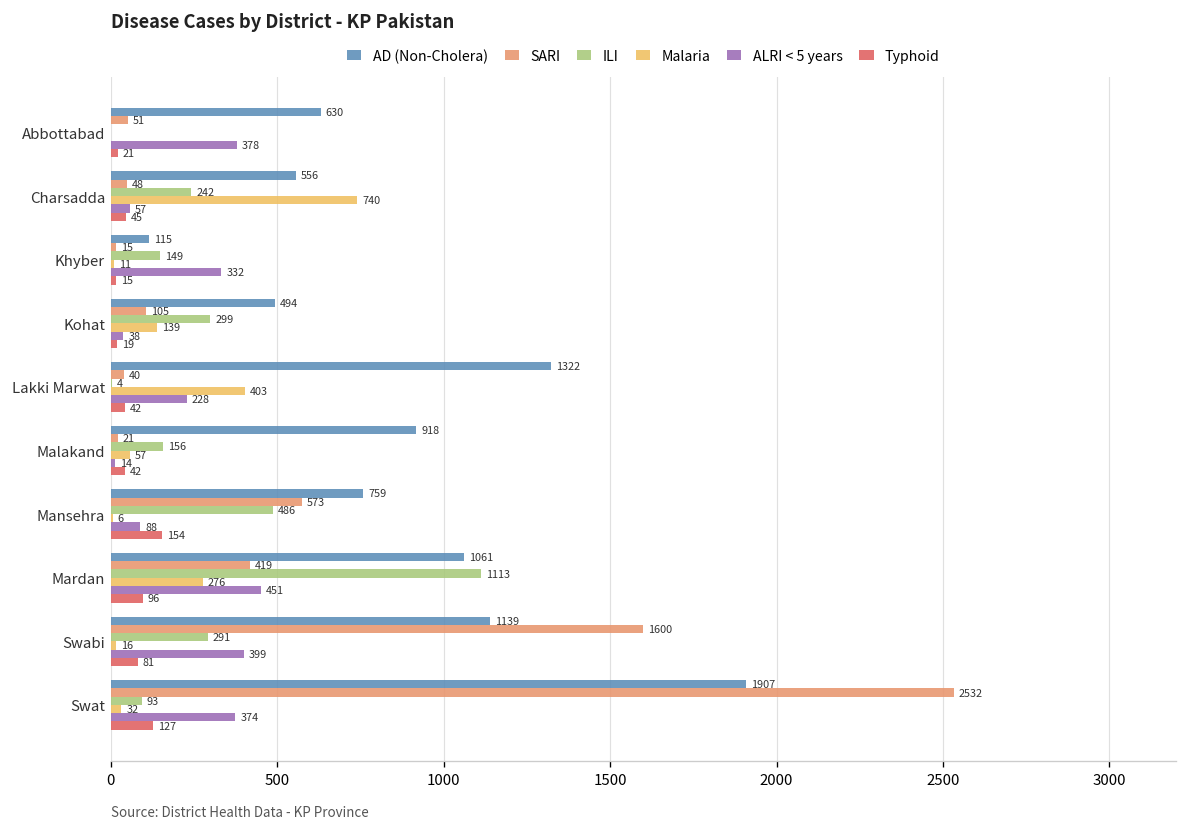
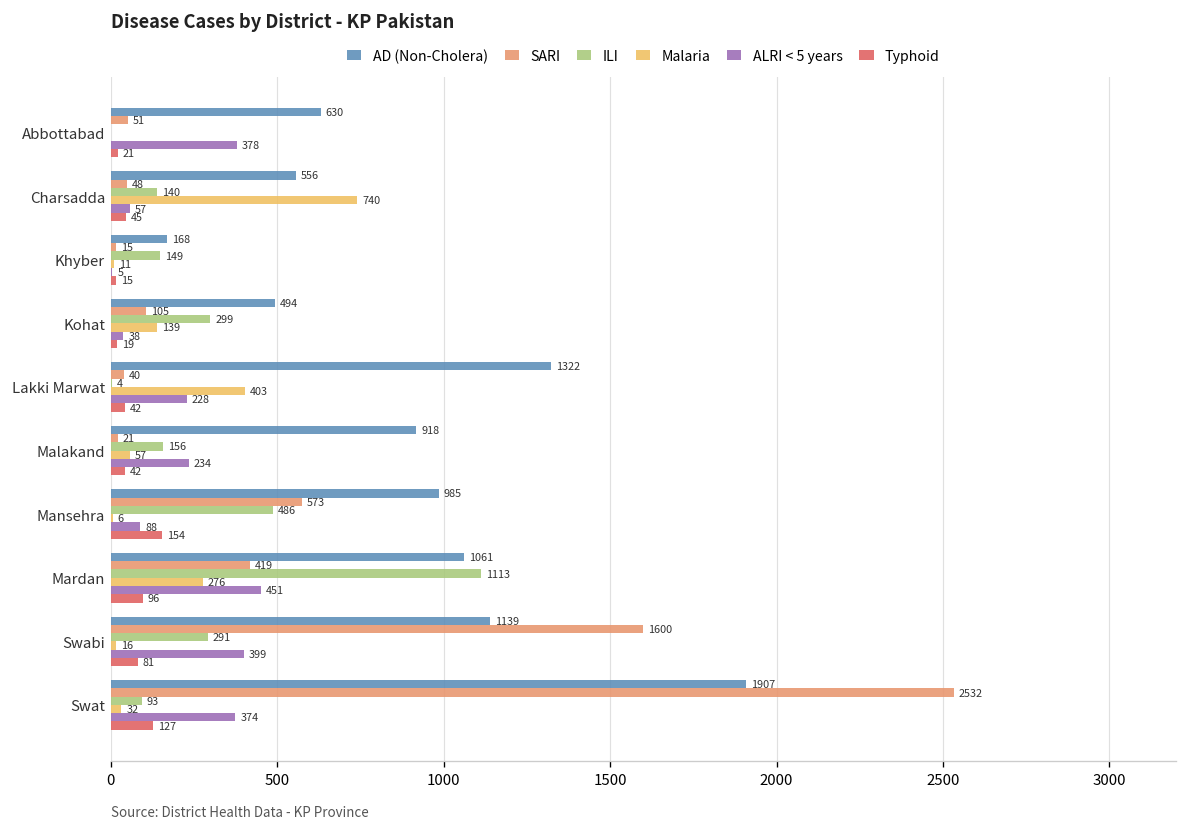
ILI, Charsadda: 242 -> 140
AD (Non-Cholera), Khyber: 115 -> 168
ALRI < 5 years, Khyber: 332 -> 5
ALRI < 5 years, Malakand: 14 -> 234
AD (Non-Cholera), Mansehra: 759 -> 985
